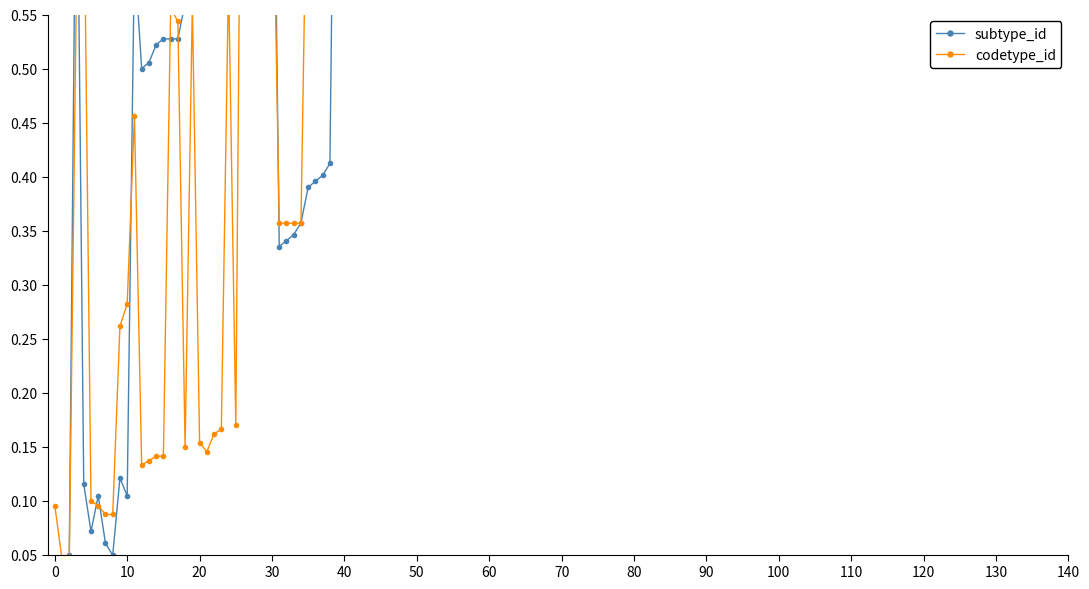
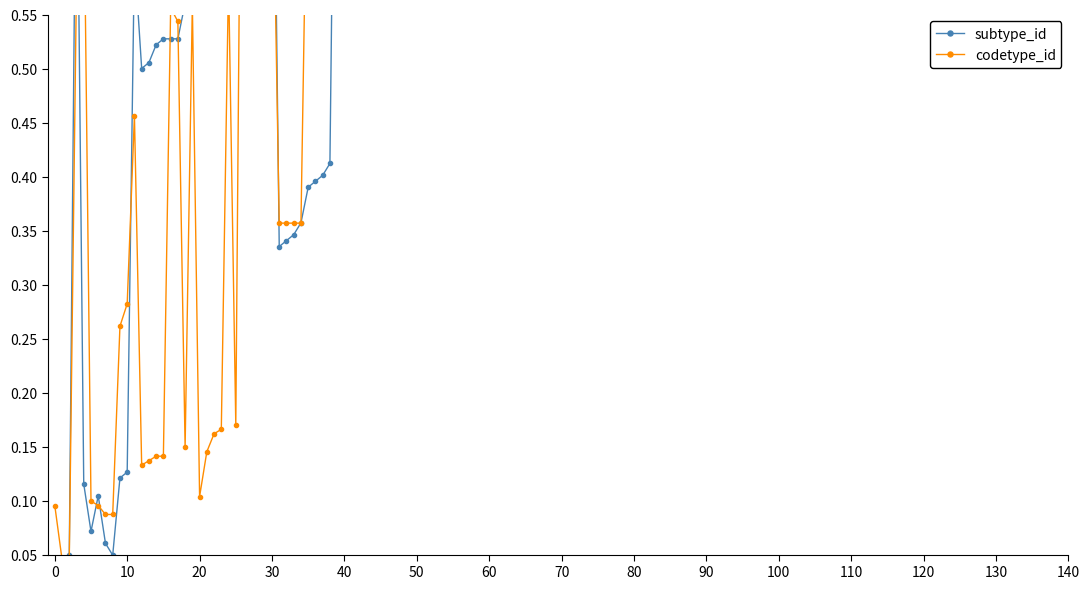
subtype_id, 10: 0.104 -> 0.126
codetype_id, 20: 0.154 -> 0.104
